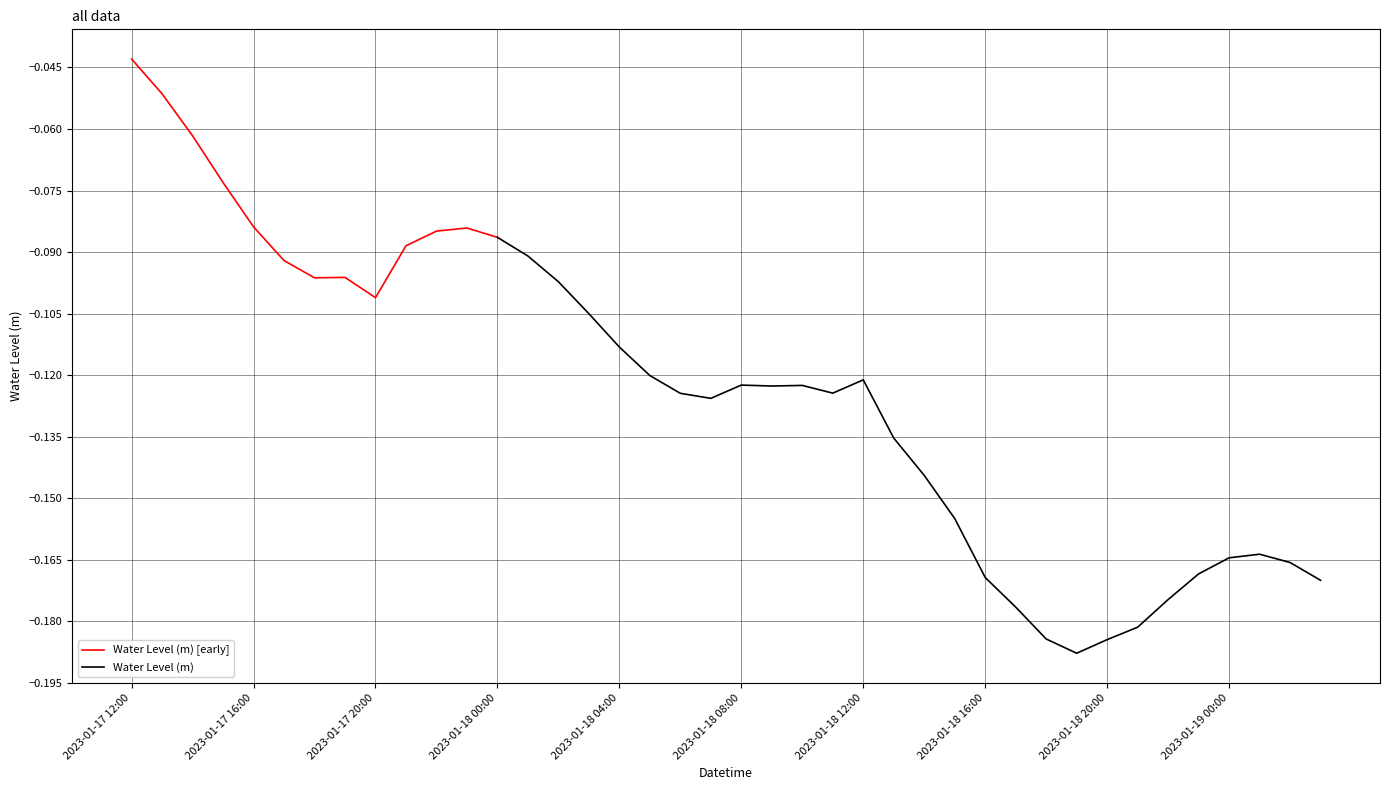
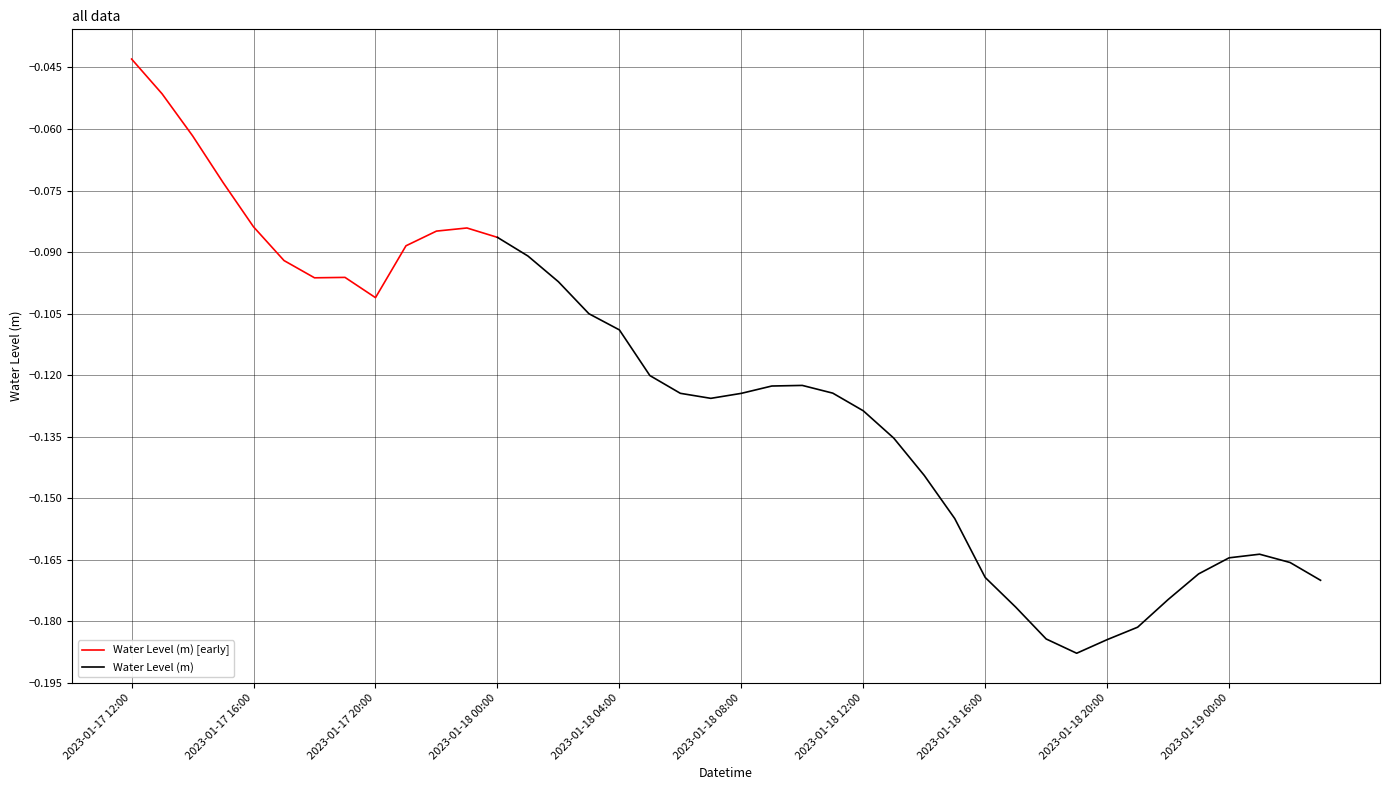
Water Level (m), 2023-01-18 04:00: -0.113 -> -0.109
Water Level (m), 2023-01-18 08:00: -0.122 -> -0.124
Water Level (m), 2023-01-18 12:00: -0.121 -> -0.129
